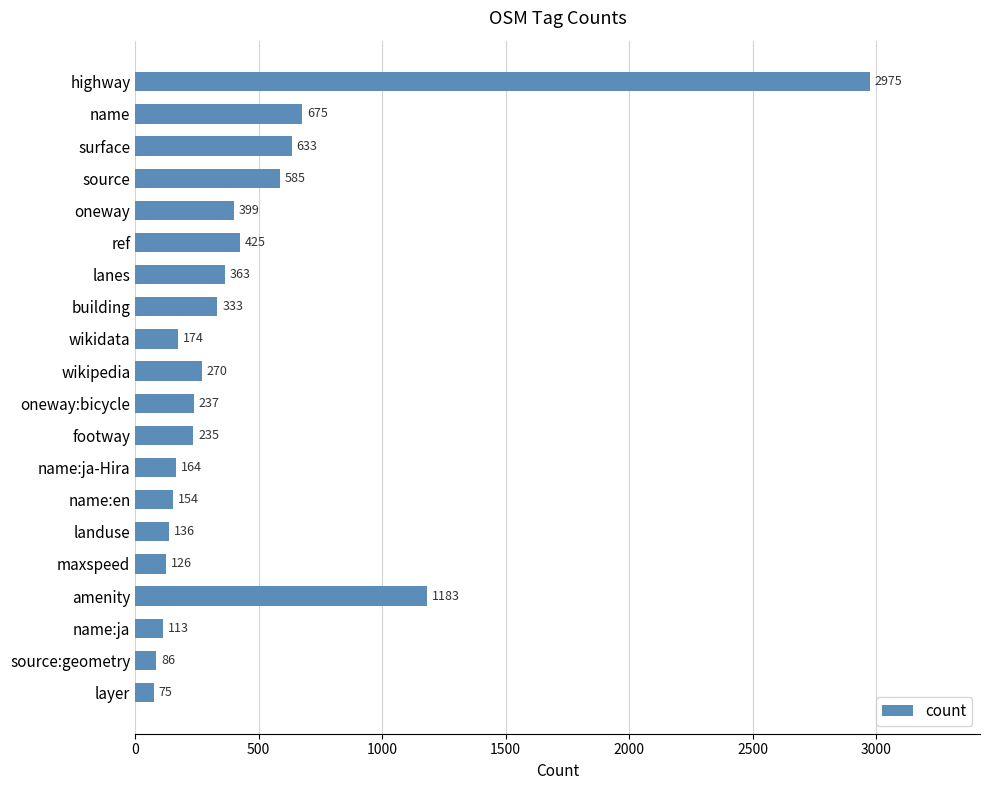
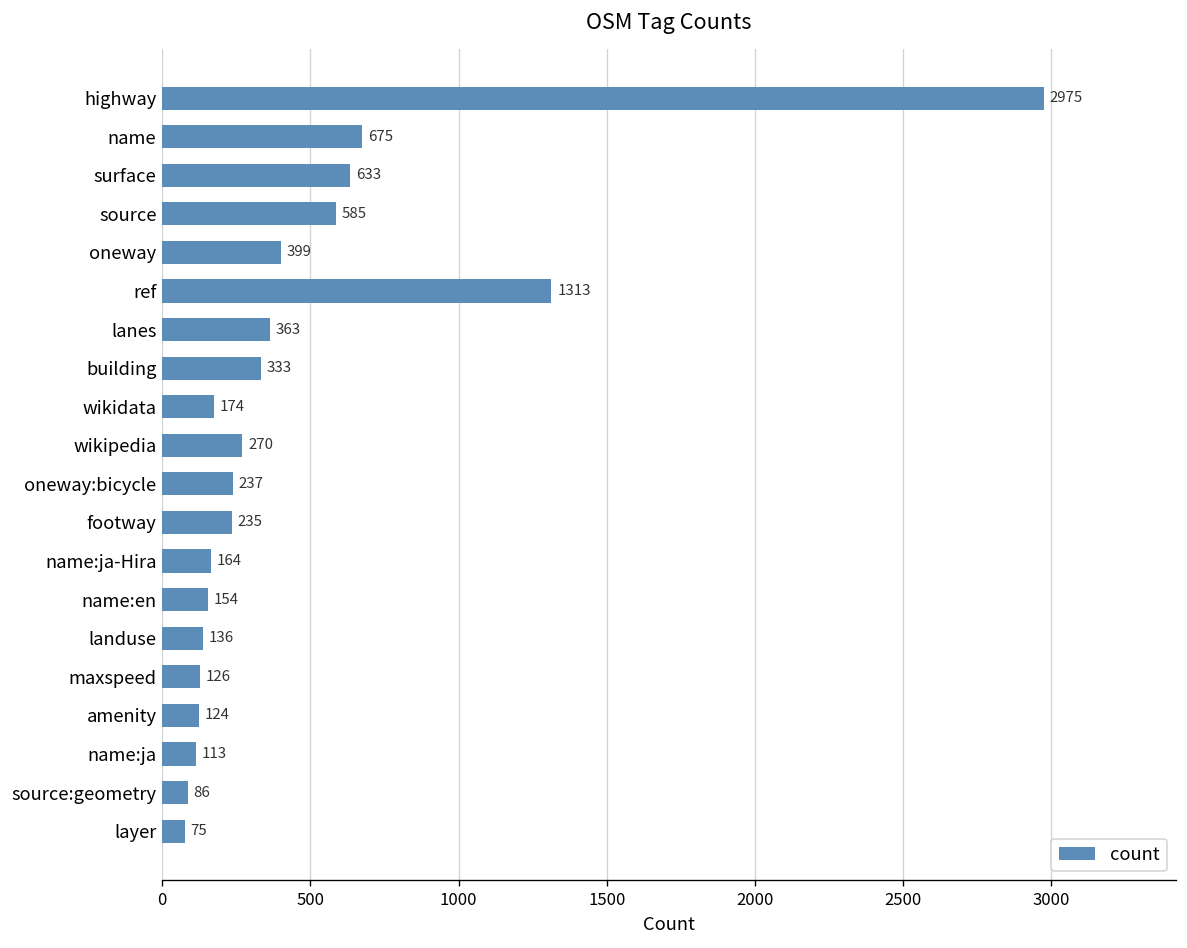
ref: 425 -> 1313
amenity: 1183 -> 124
